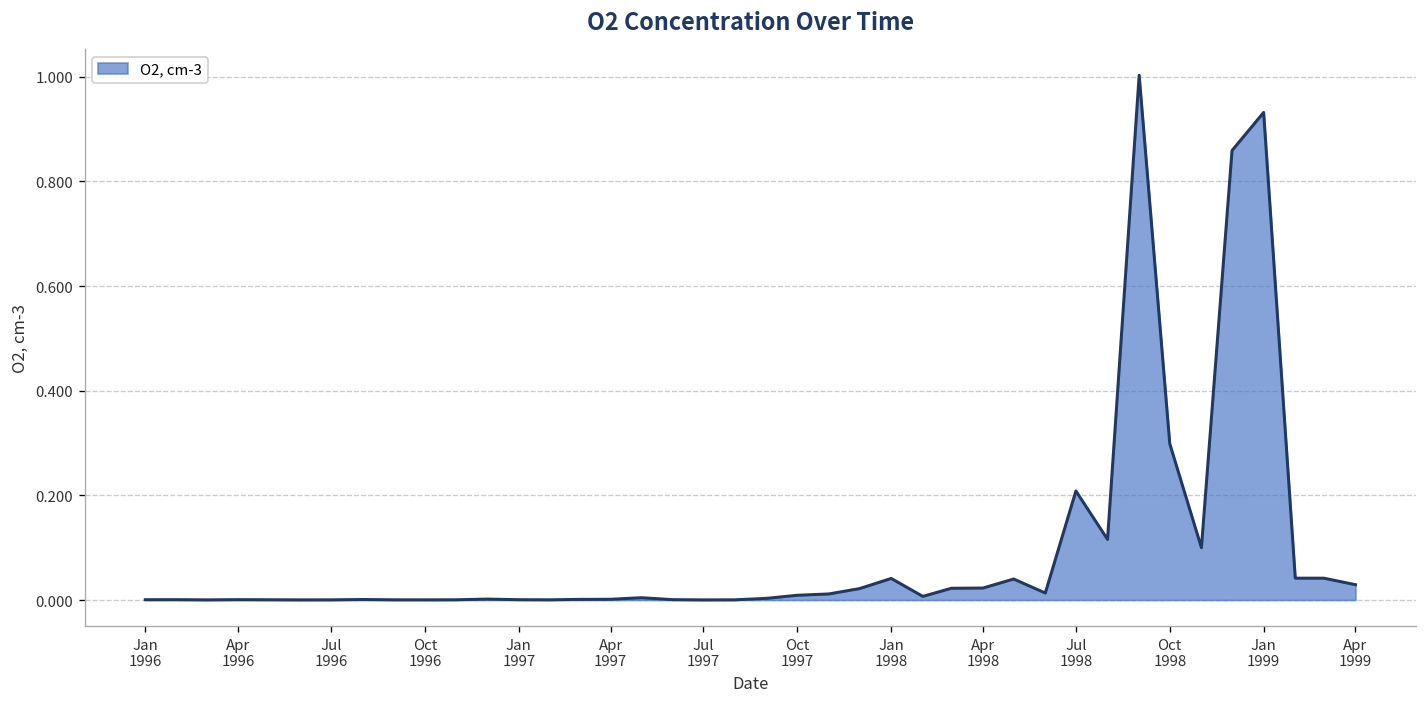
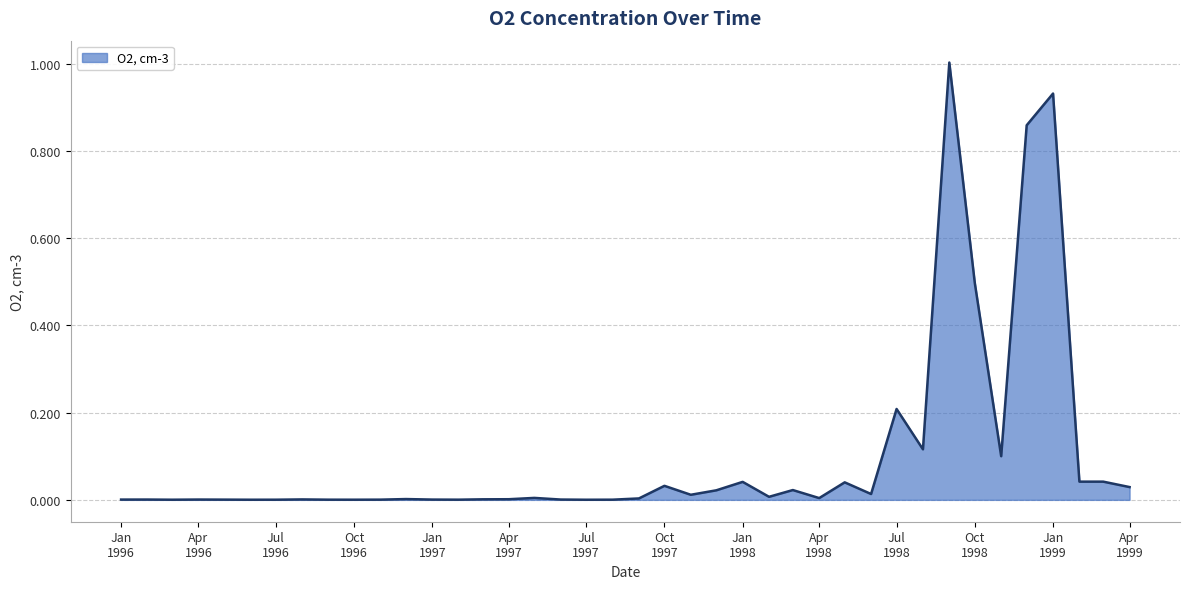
Oct 1997: 0.01 -> 0.03
Apr 1998: 0.02 -> 0.00
Oct 1998: 0.30 -> 0.50
